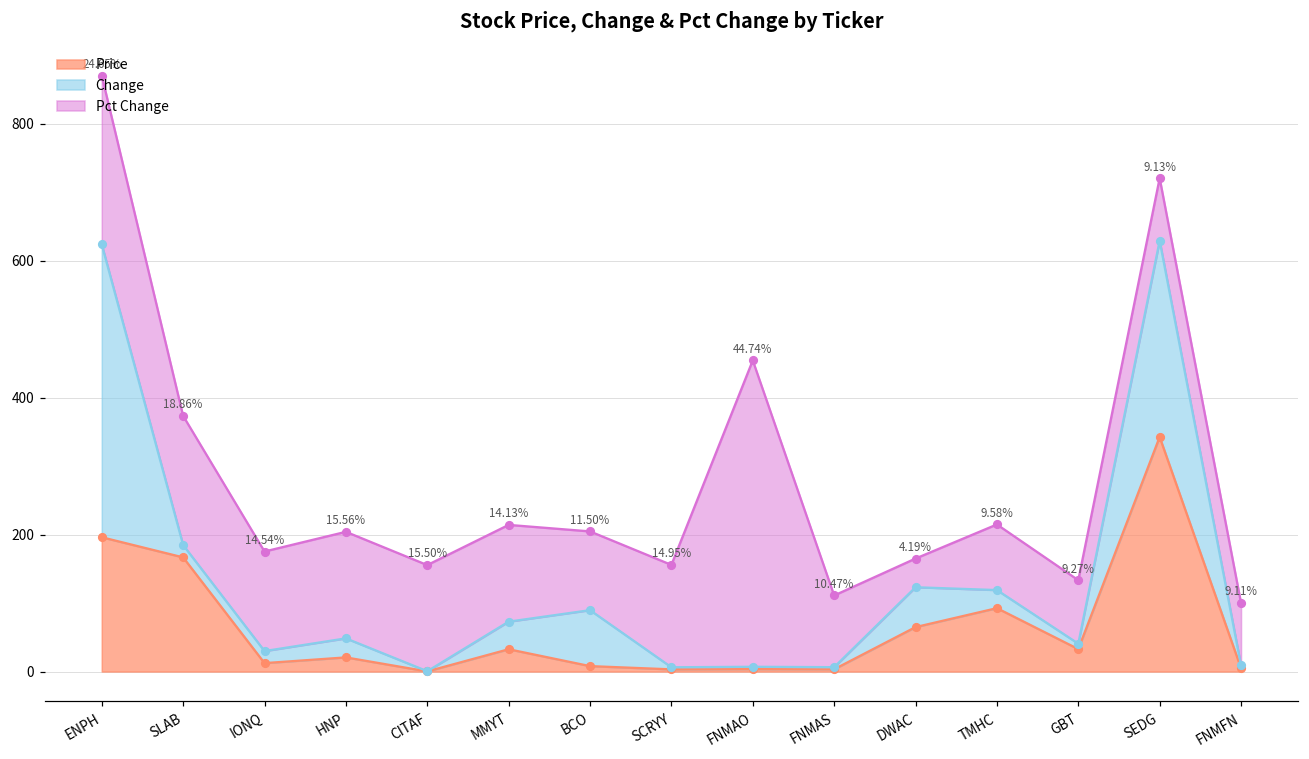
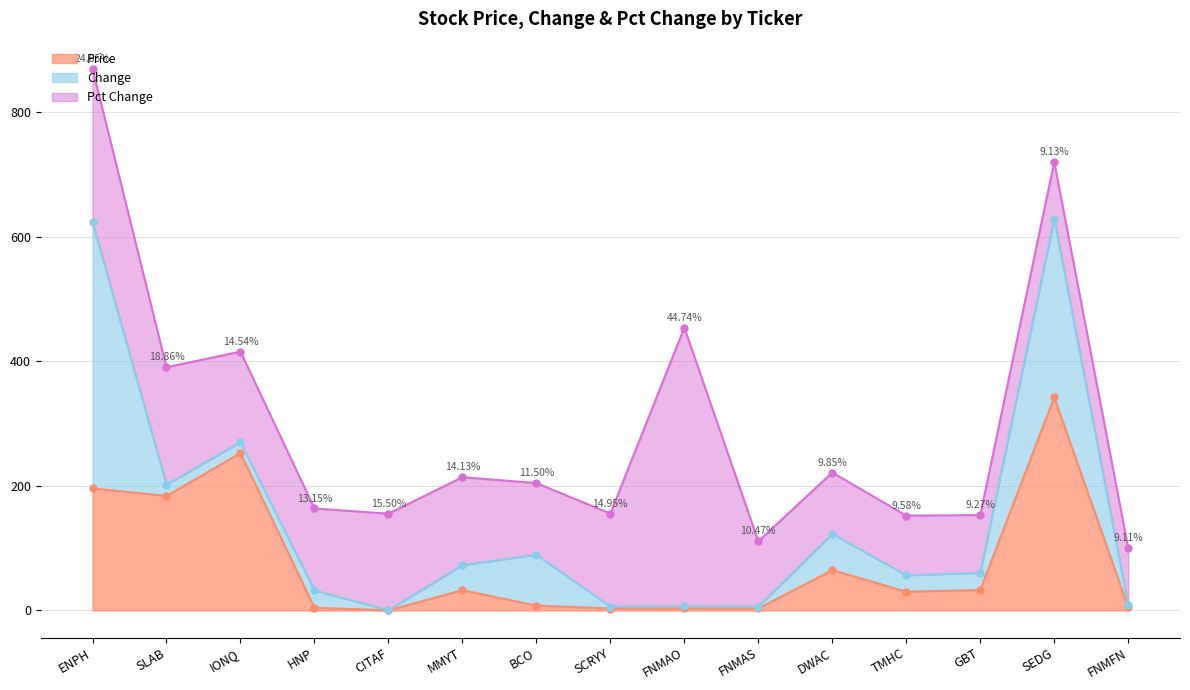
Price, SLAB: 170 -> 180
Price, IONQ: 10 -> 250
Price, HNP: 20 -> 0
Pct Change, HNP: 15.56% -> 13.15%
Pct Change, DWAC: 4.19% -> 9.85%
Price, TMHC: 90 -> 30
Change, GBT: 10 -> 30
